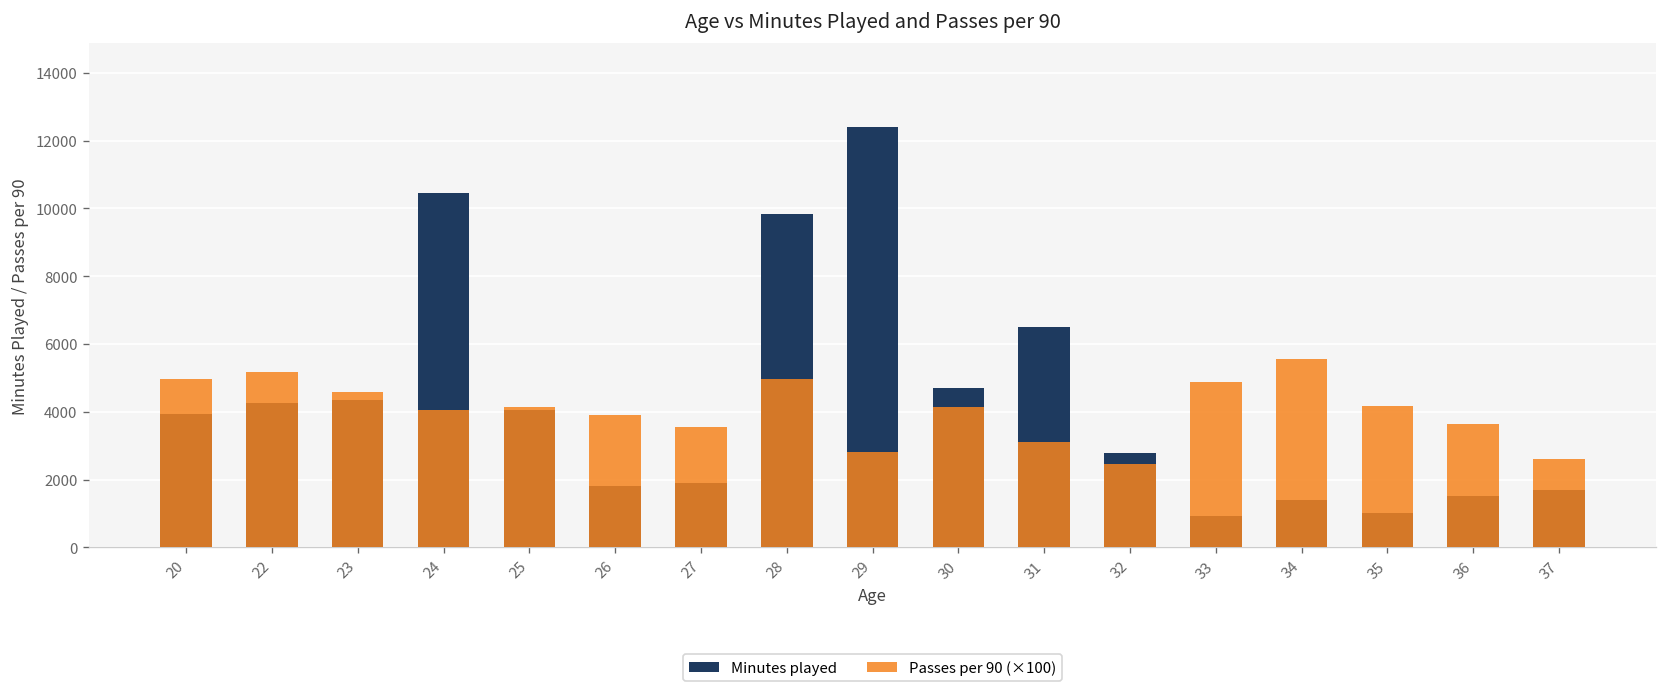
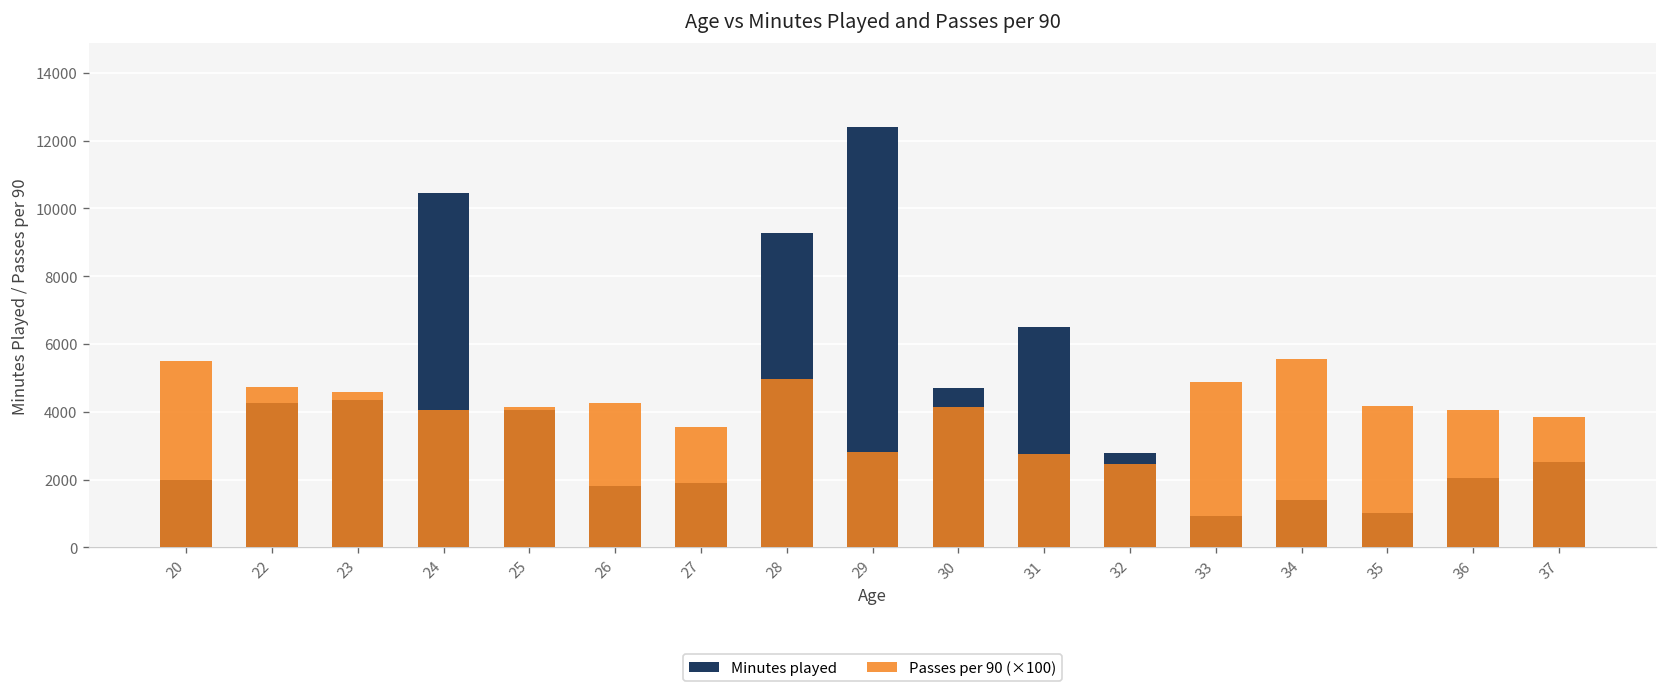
Minutes played, 20: 3900 -> 2000
Passes per 90 (×100), 20: 5000 -> 5500
Passes per 90 (×100), 22: 5200 -> 4700
Passes per 90 (×100), 26: 3900 -> 4300
Minutes played, 28: 9800 -> 9300
Passes per 90 (×100), 31: 3100 -> 2800
Minutes played, 36: 1500 -> 2100
Passes per 90 (×100), 36: 3600 -> 4000
Minutes played, 37: 1700 -> 2500
Passes per 90 (×100), 37: 2600 -> 3800
